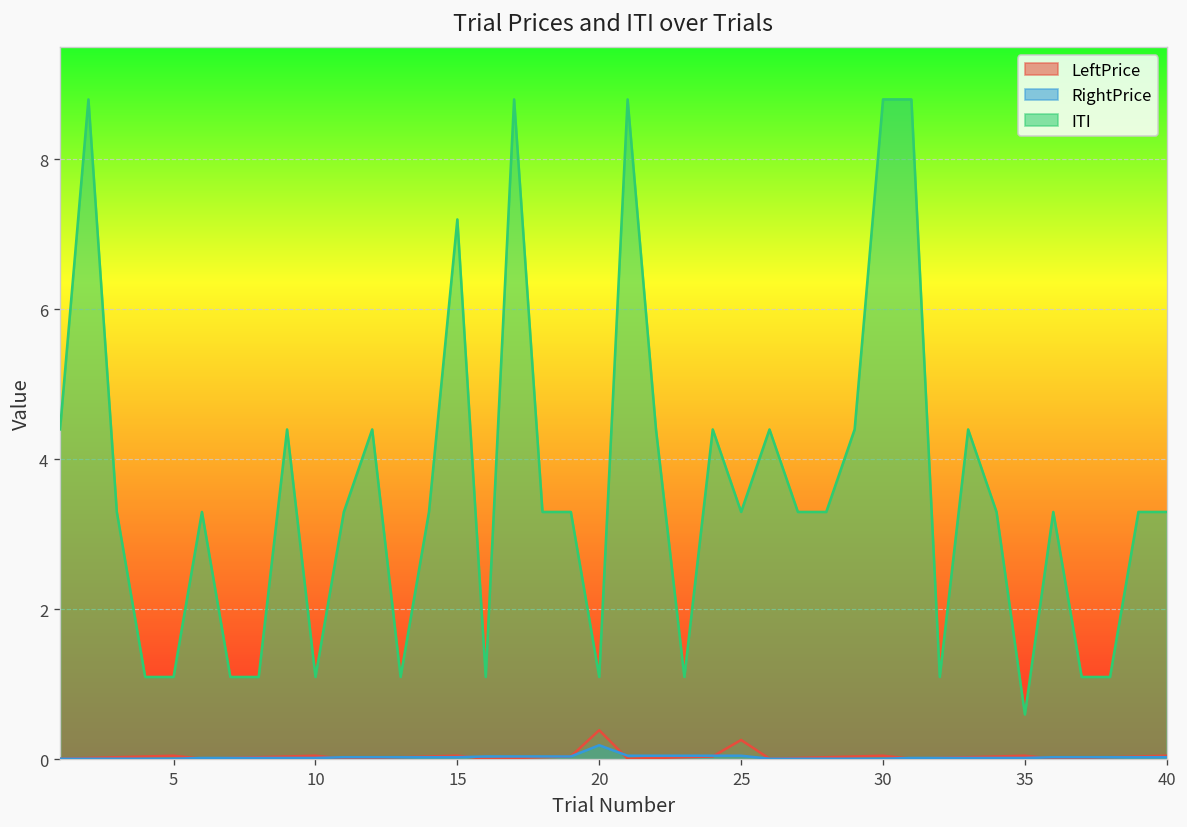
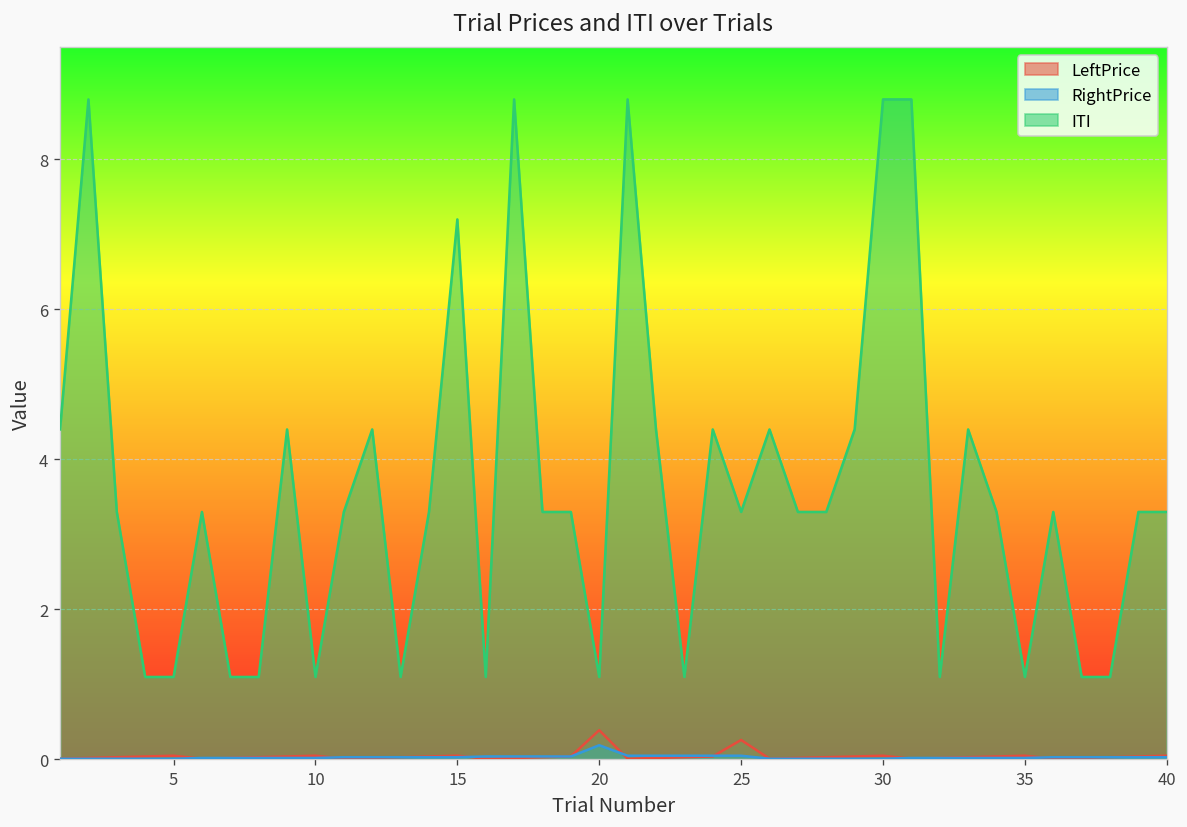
ITI, 35: 0.6 -> 1.1
